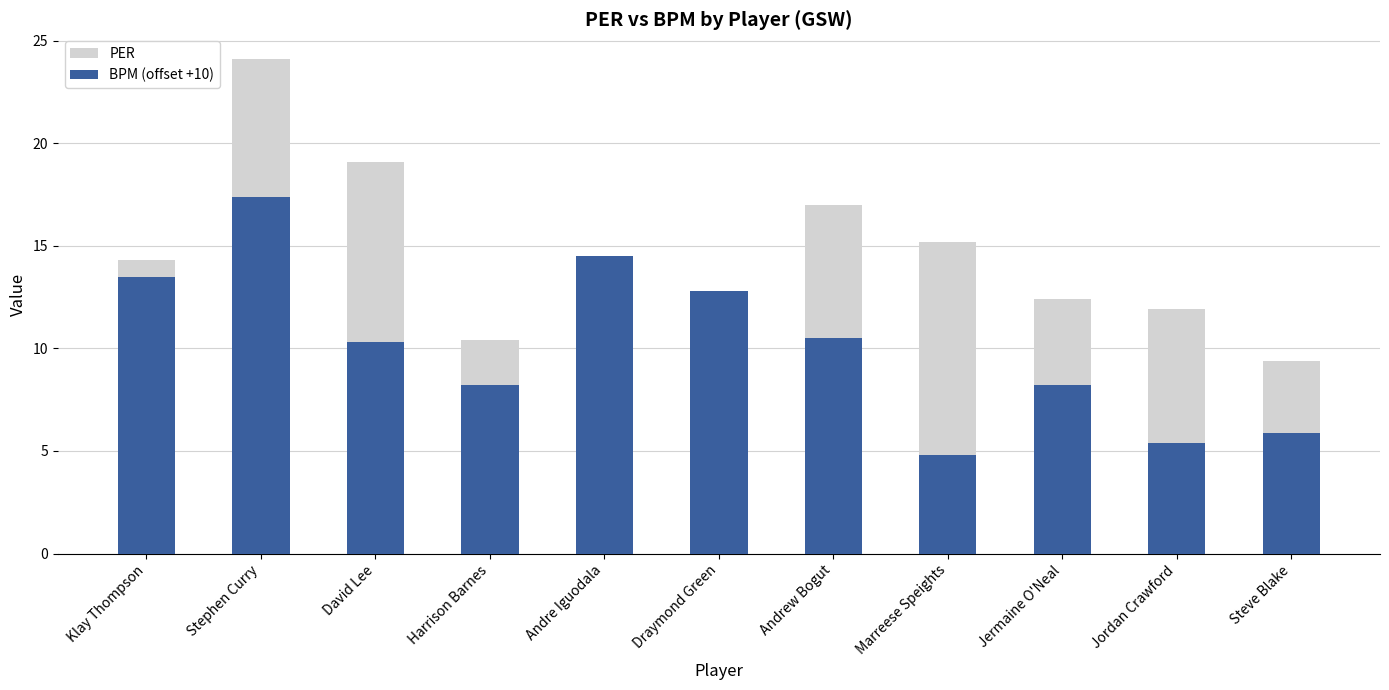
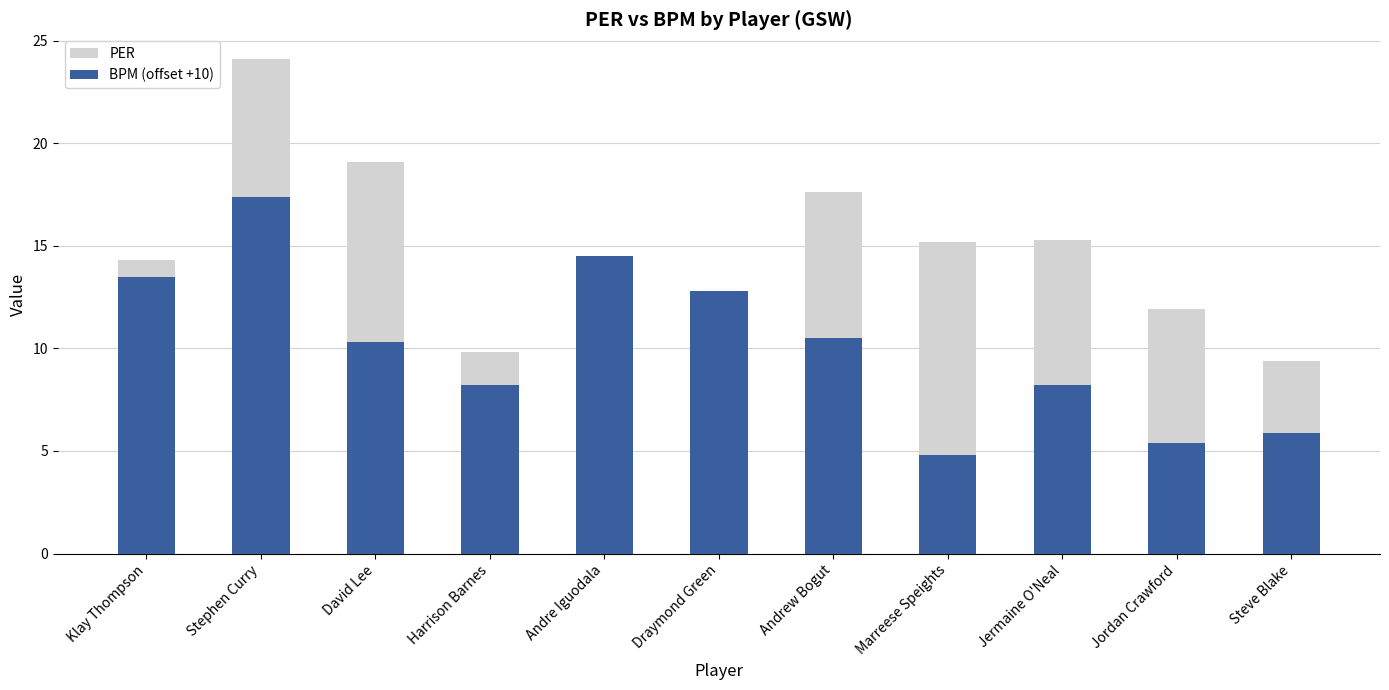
PER, Harrison Barnes: 10.4 -> 9.8
PER, Andrew Bogut: 17.0 -> 17.6
PER, Jermaine O'Neal: 12.4 -> 15.3
